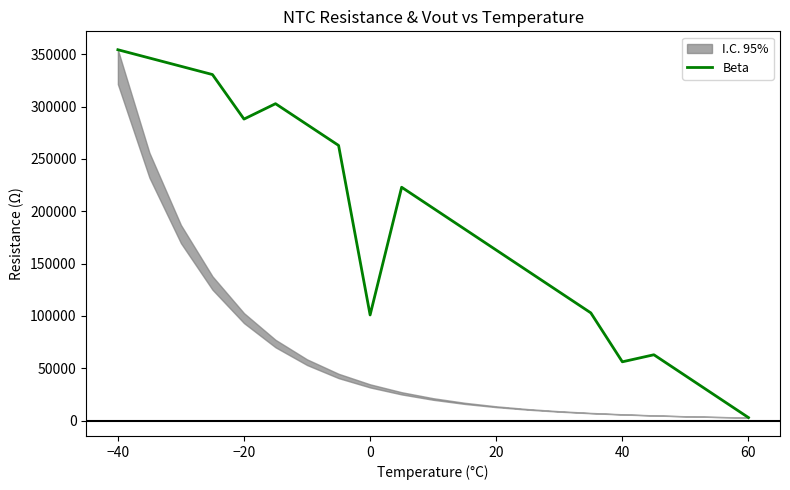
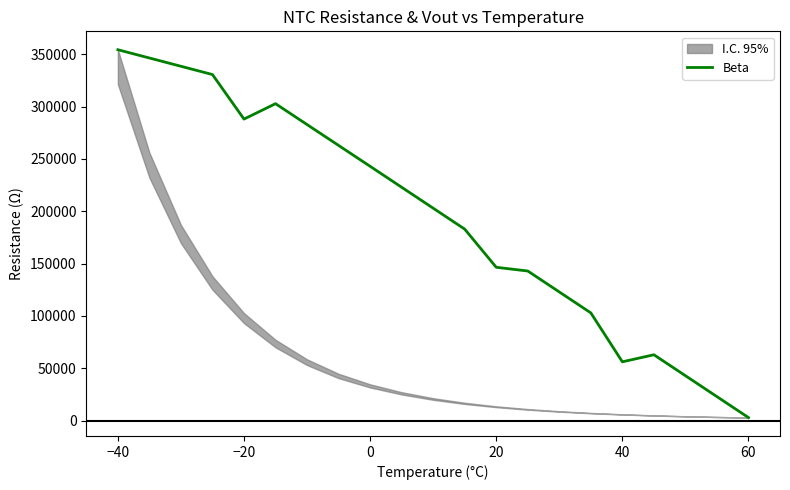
Beta, 0: 101000 -> 243000
Beta, 20: 163000 -> 146000
